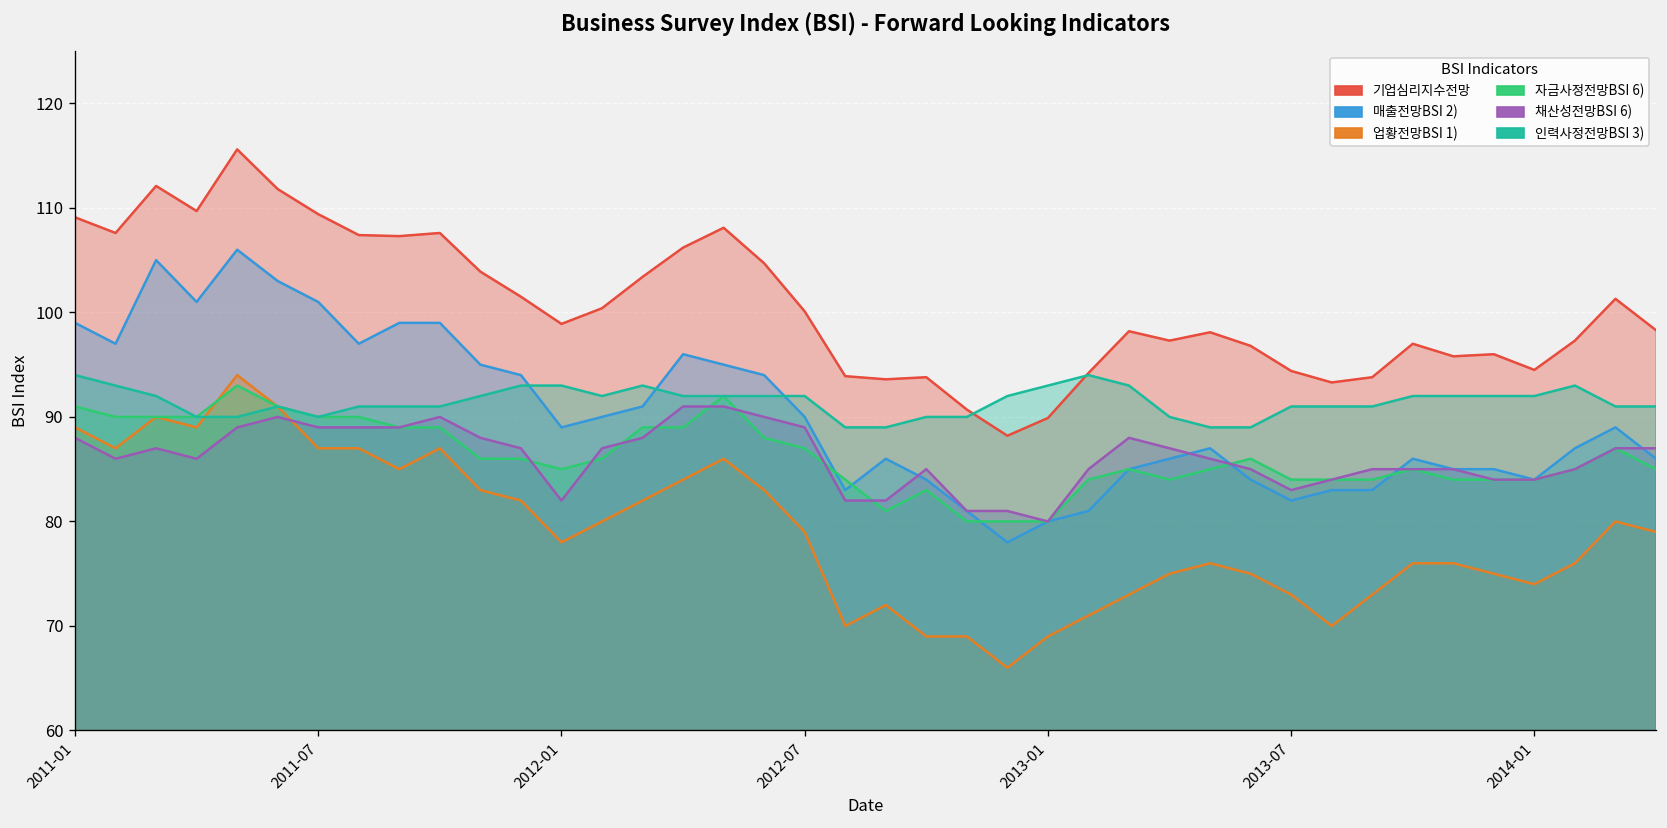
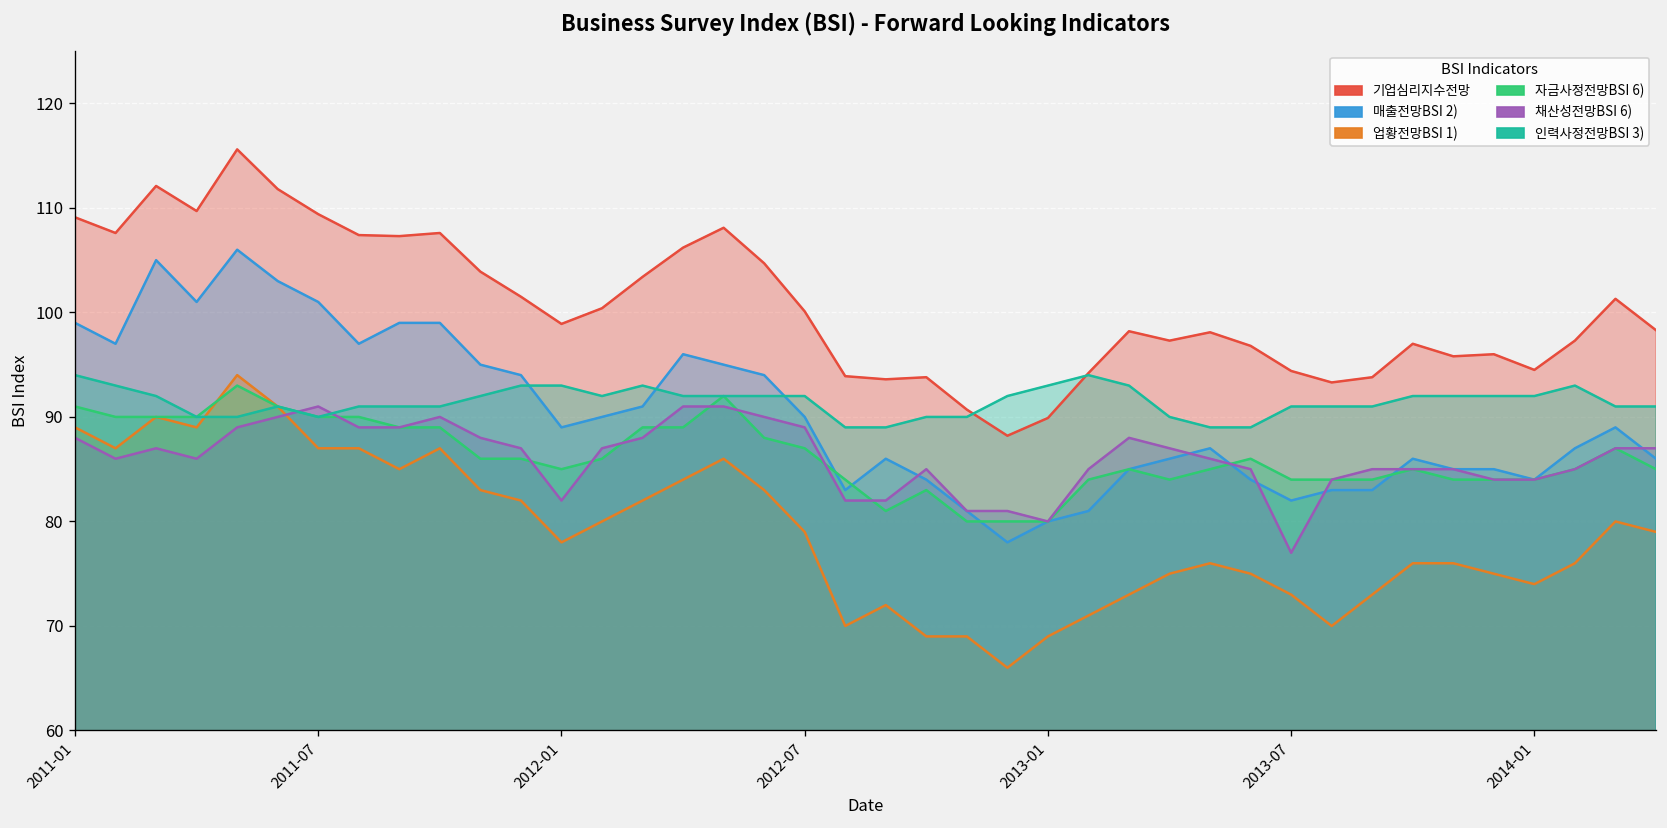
채산성전망BSI 6), 2011-07: 89 -> 91
채산성전망BSI 6), 2013-07: 83 -> 77
